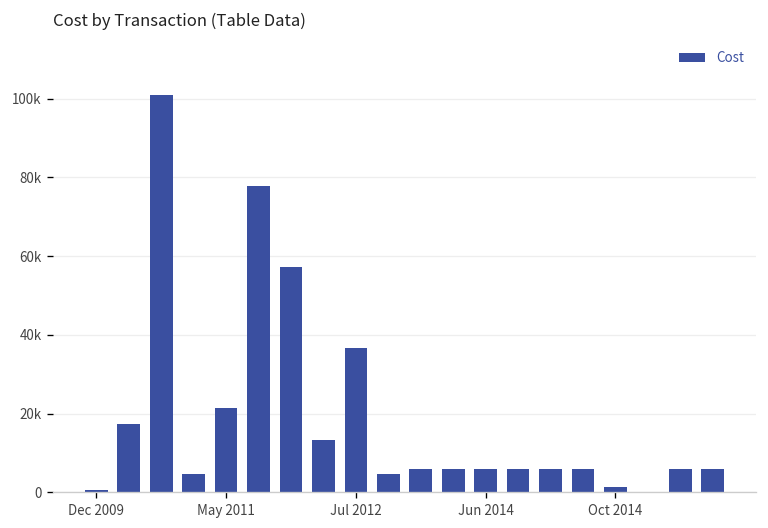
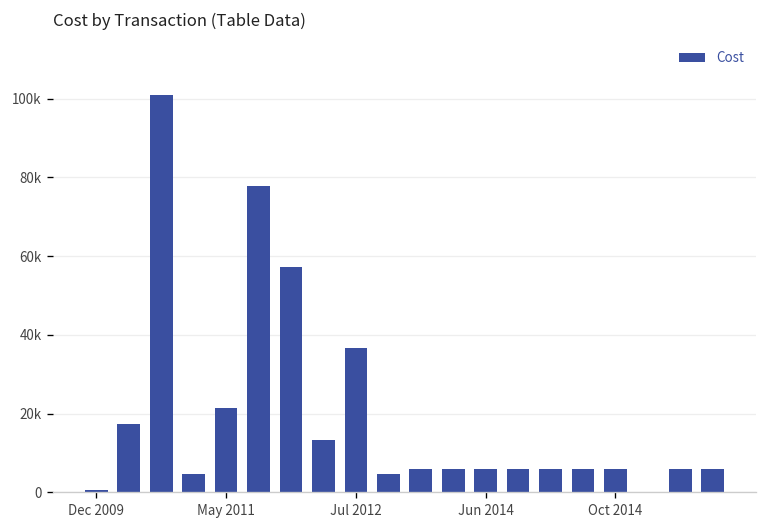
Oct 2014: 1000 -> 6000
